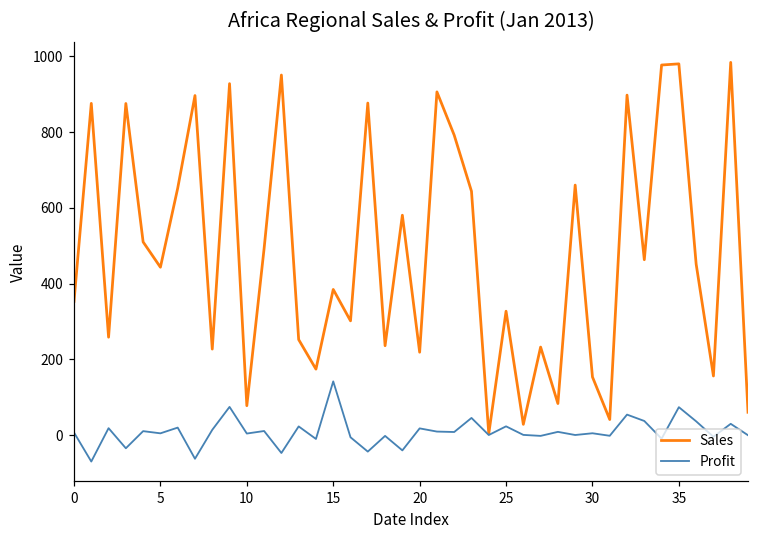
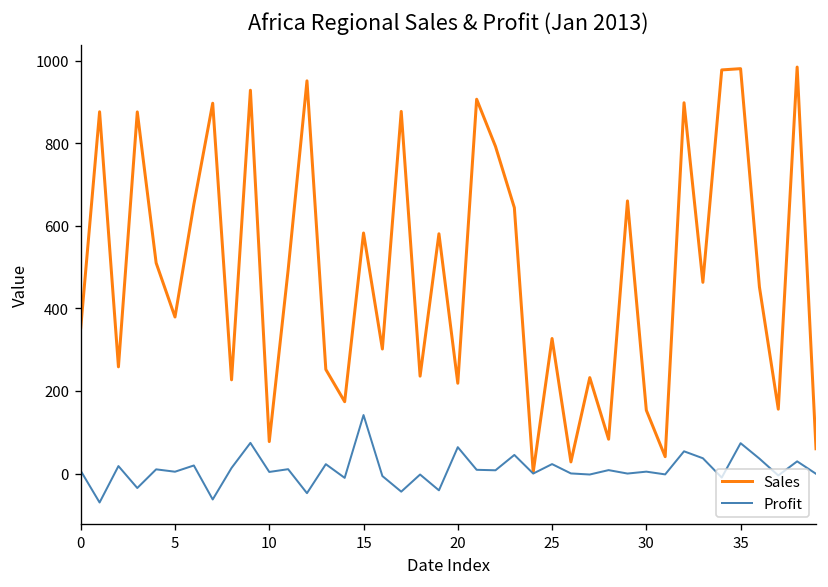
Sales, 5: 440 -> 380
Sales, 15: 380 -> 580
Profit, 20: 20 -> 60
